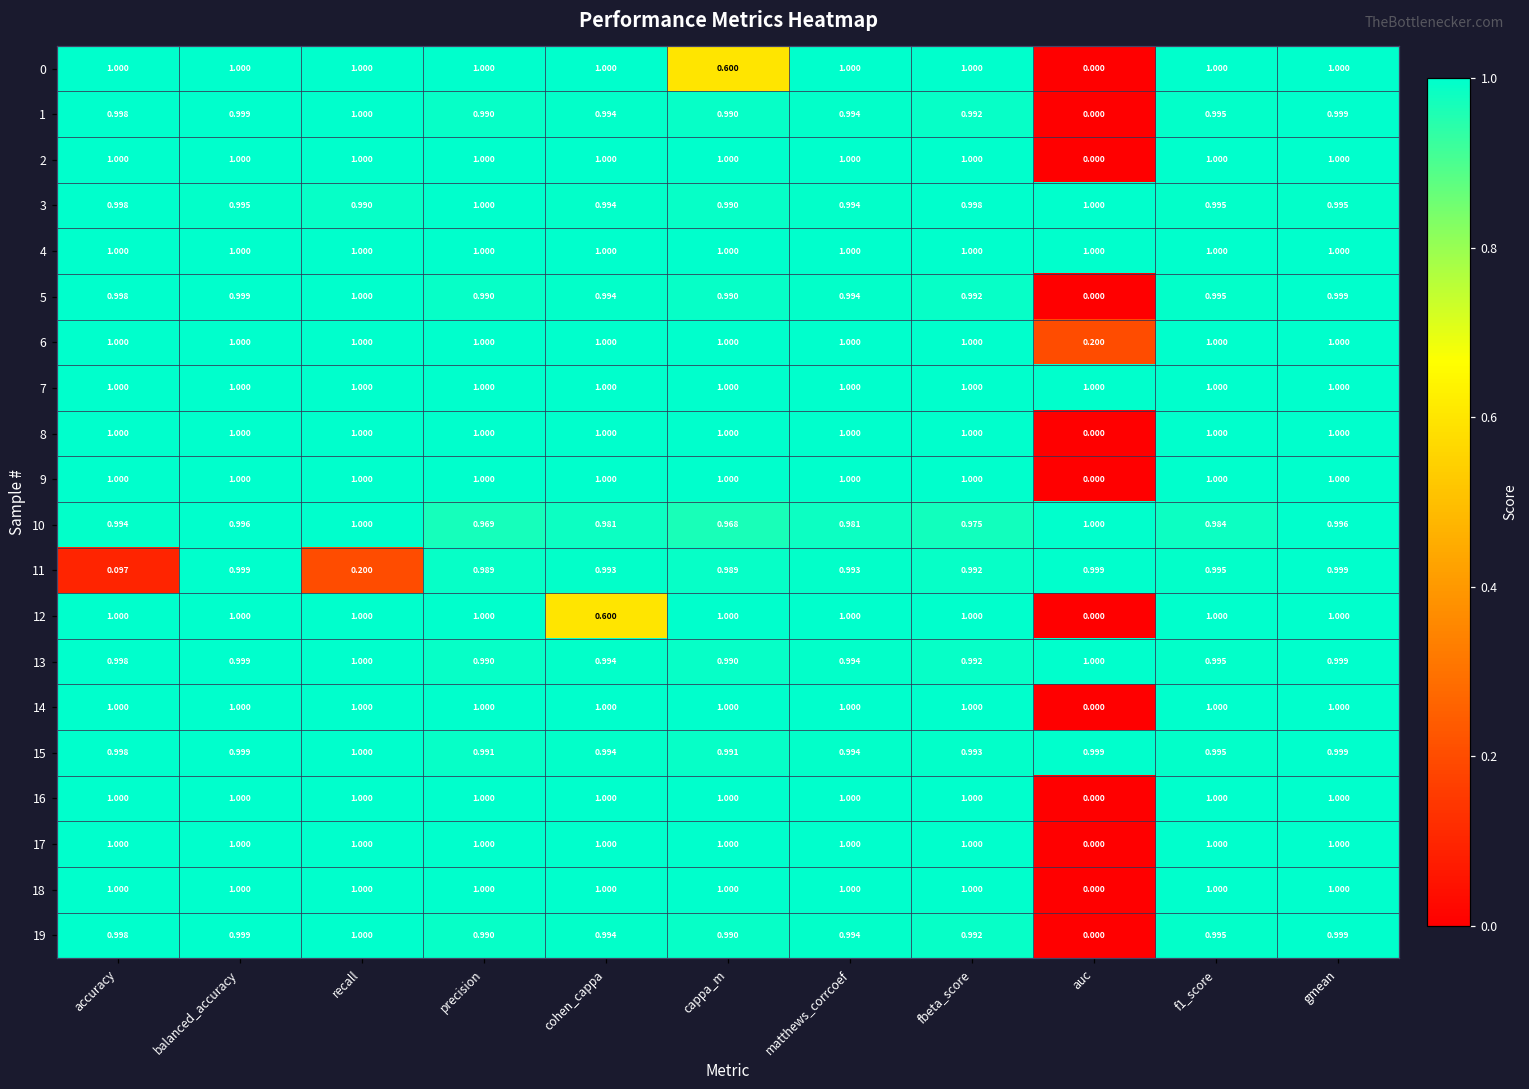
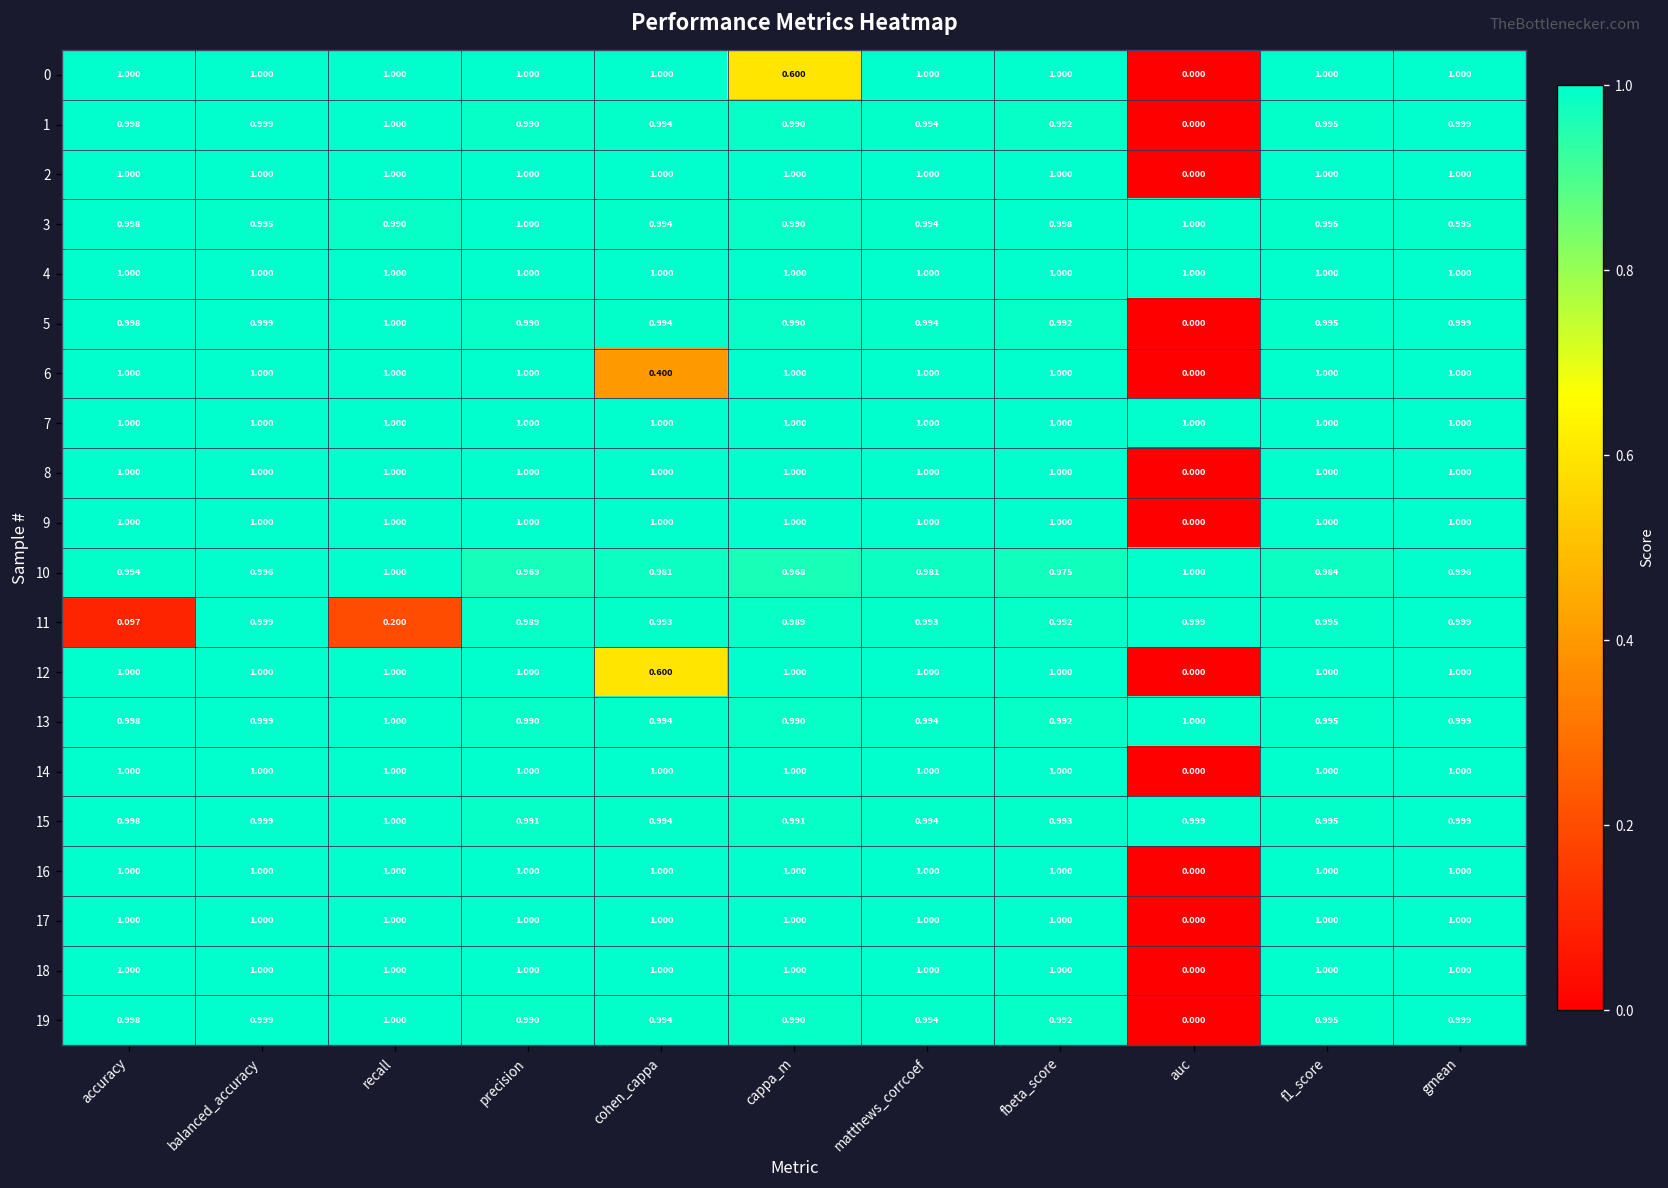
6, cohen_cappa: 1.000 -> 0.400
6, auc: 0.200 -> 0.000
